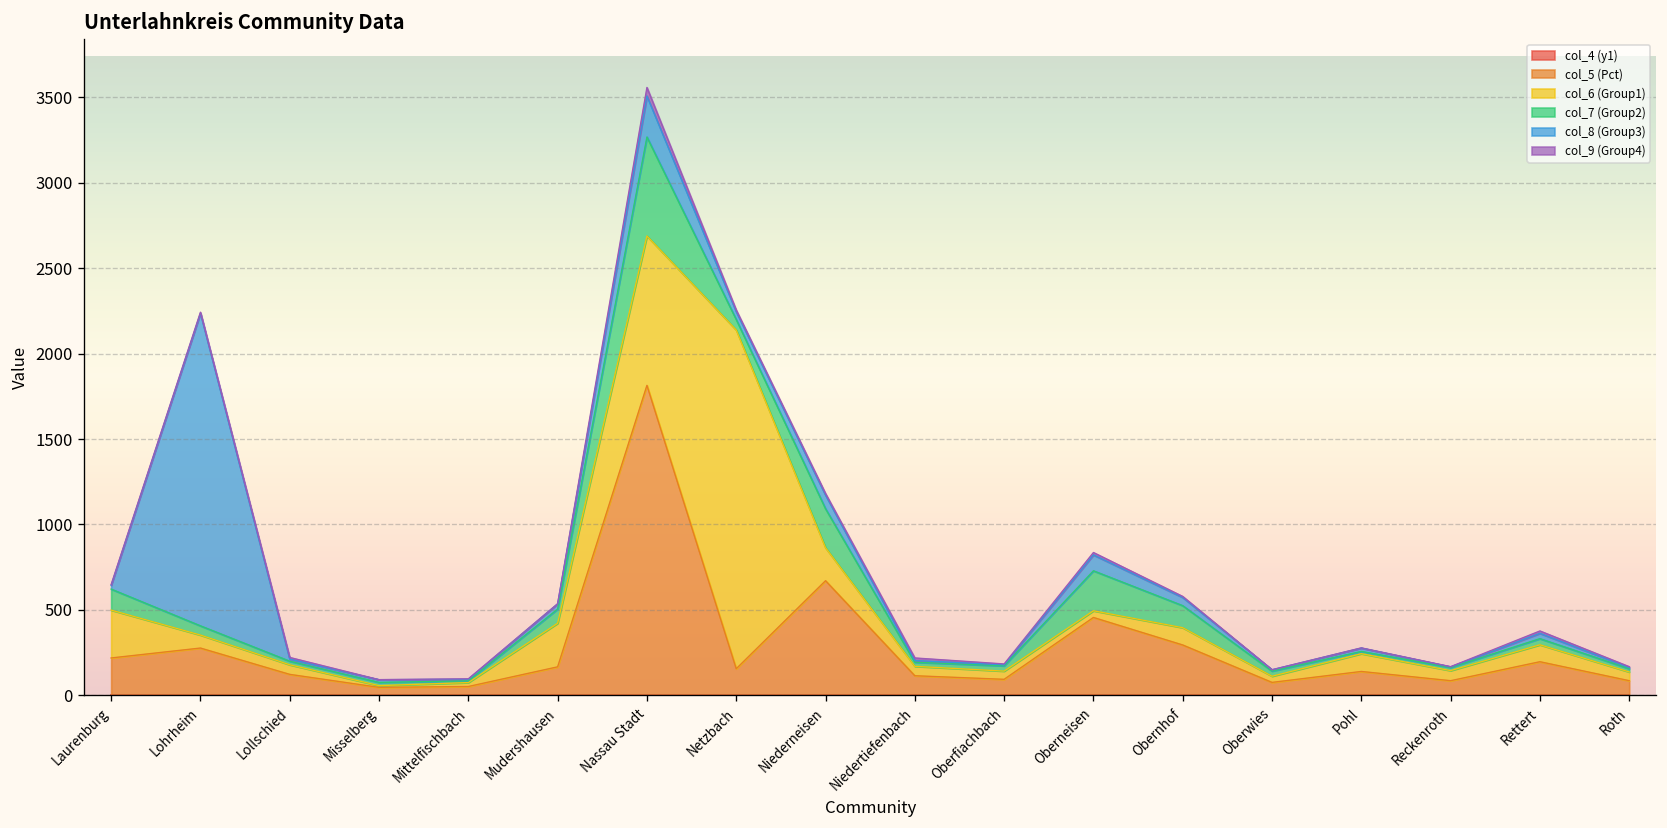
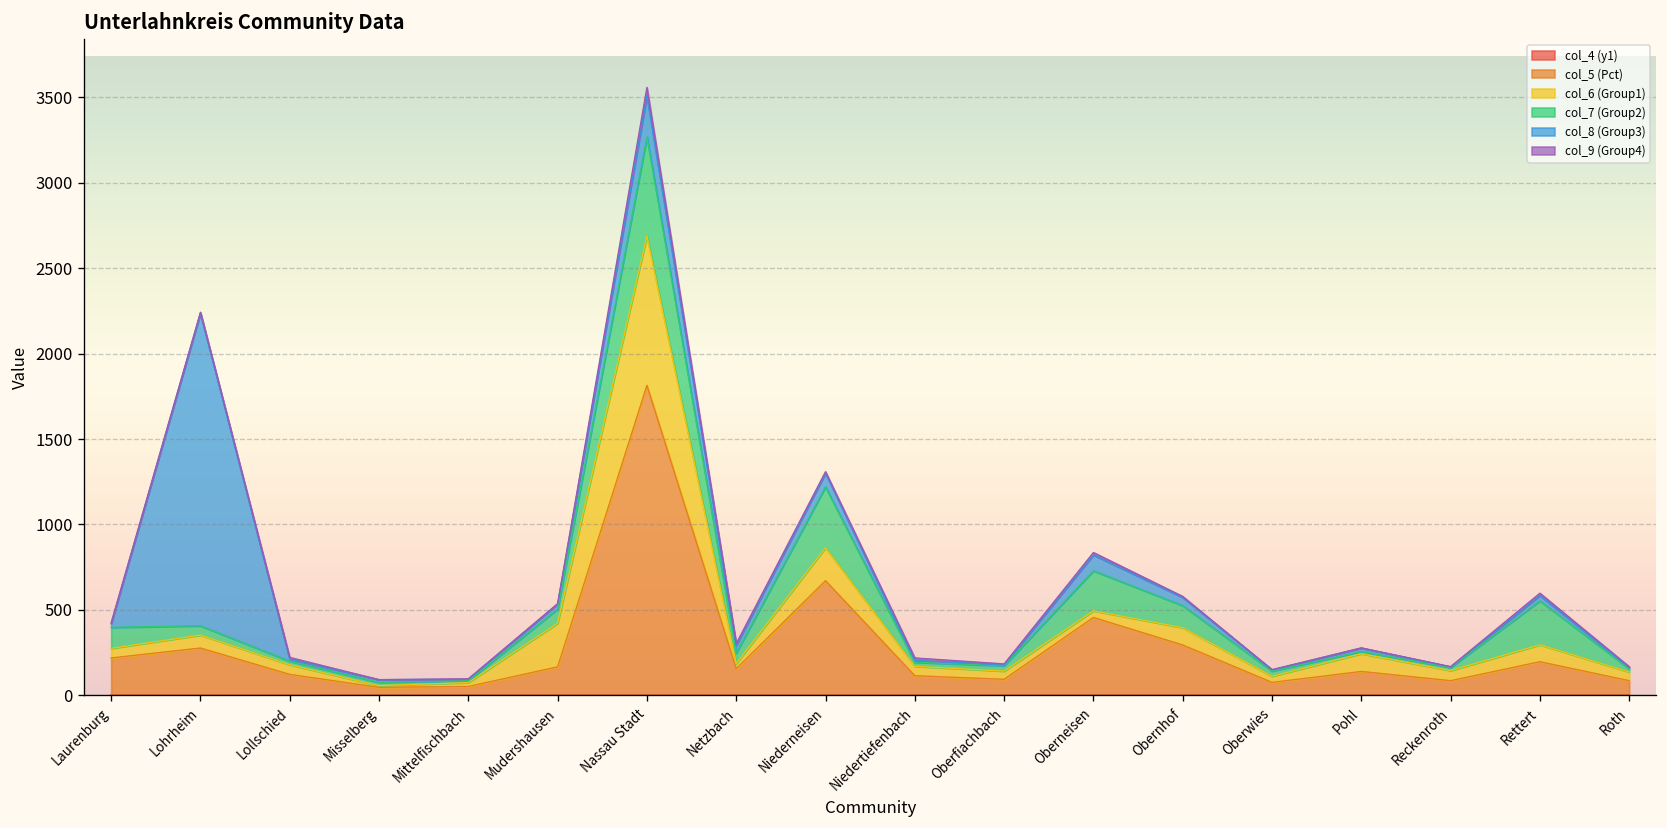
col_6 (Group1), Laurenburg: 280 -> 60
col_6 (Group1), Netzbach: 1980 -> 30
col_7 (Group2), Niederneisen: 230 -> 360
col_7 (Group2), Rettert: 40 -> 260
